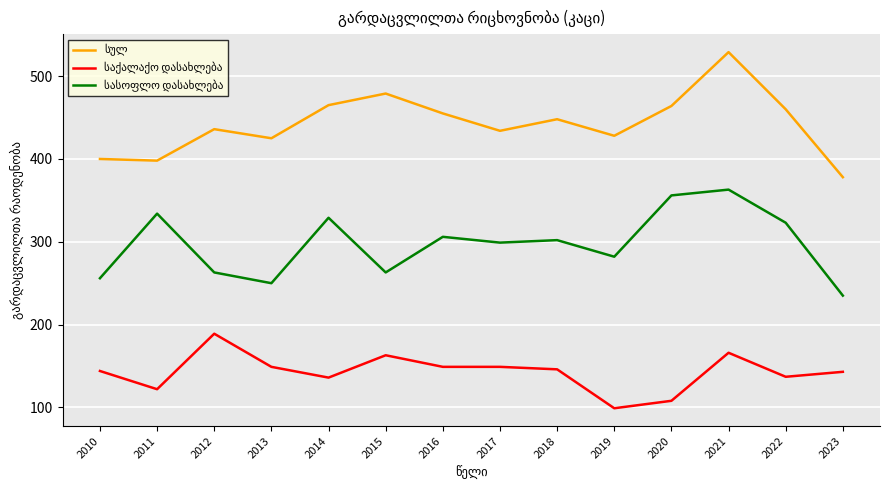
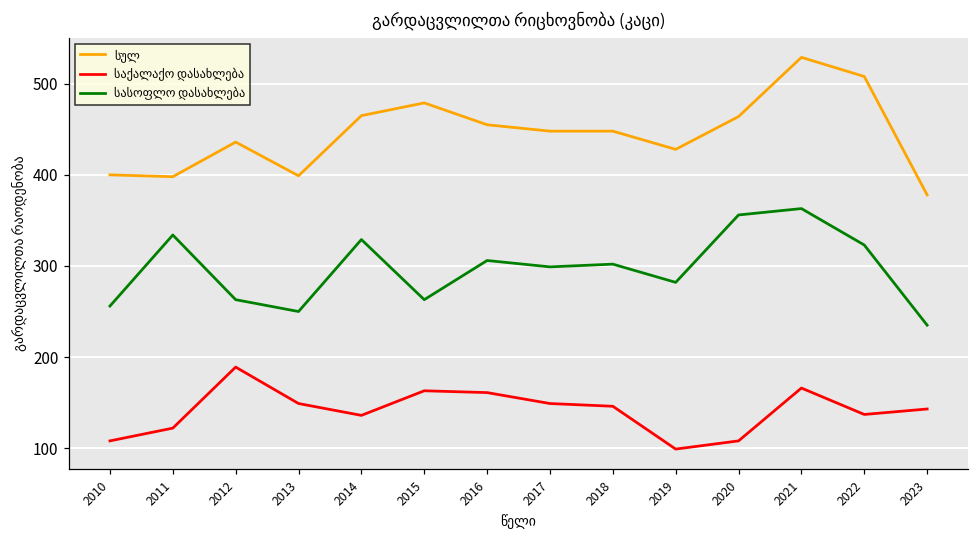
საქალაქო დასახლება, 2010: 140 -> 110
სულ, 2013: 430 -> 400
საქალაქო დასახლება, 2016: 150 -> 160
სულ, 2017: 430 -> 450
სულ, 2022: 460 -> 510
